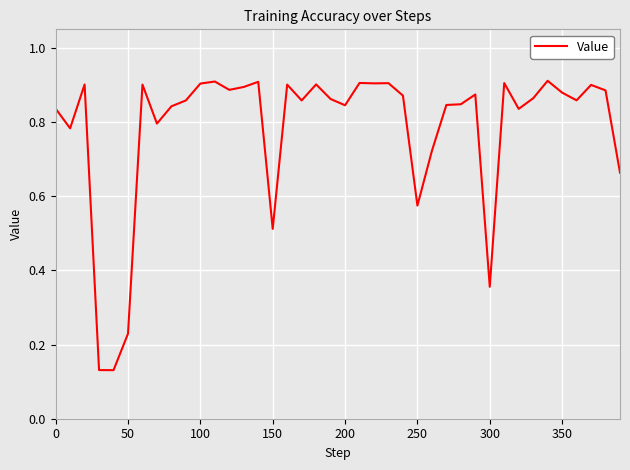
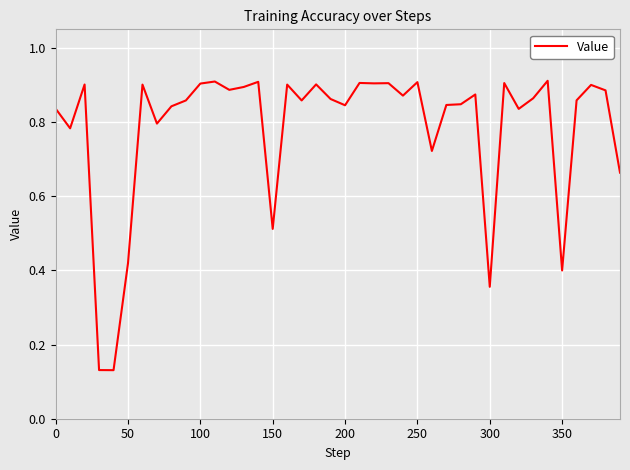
50: 0.23 -> 0.42
250: 0.57 -> 0.91
350: 0.88 -> 0.40
